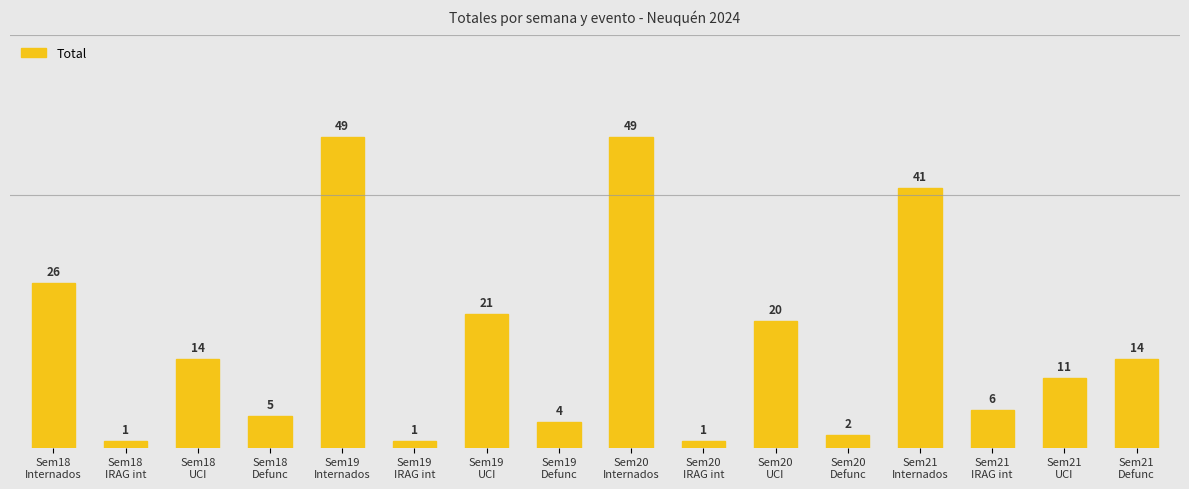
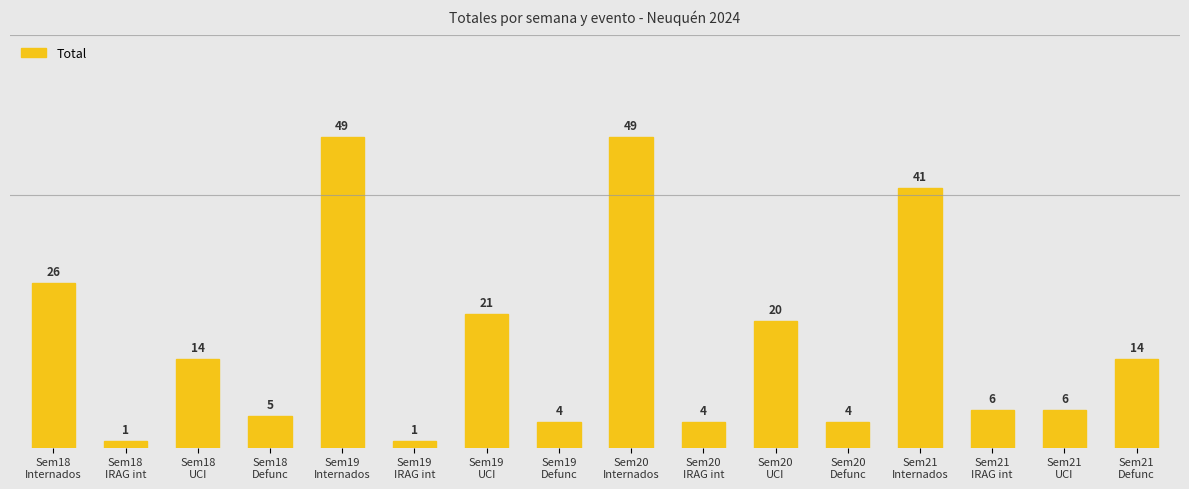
Sem20 IRAG int: 1 -> 4
Sem20 Defunc: 2 -> 4
Sem21 UCI: 11 -> 6
